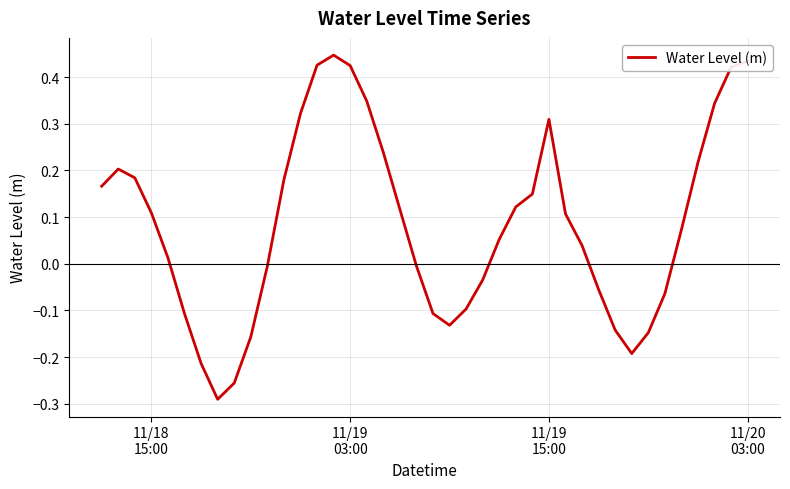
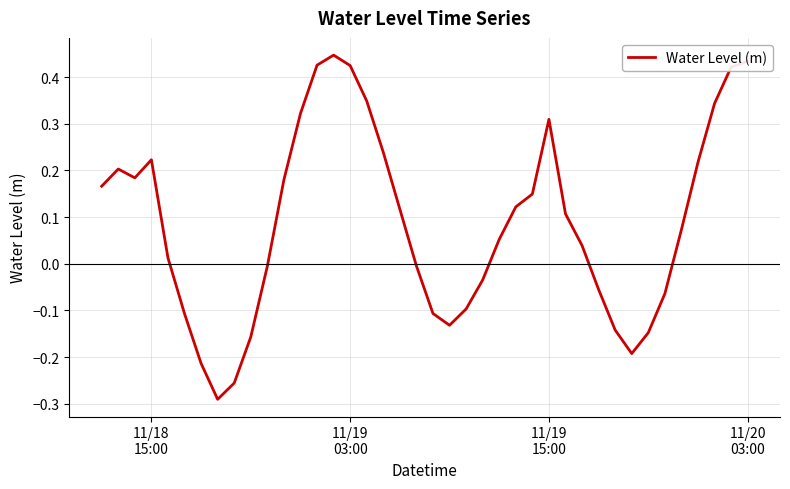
11/18 15:00: 0.11 -> 0.22
